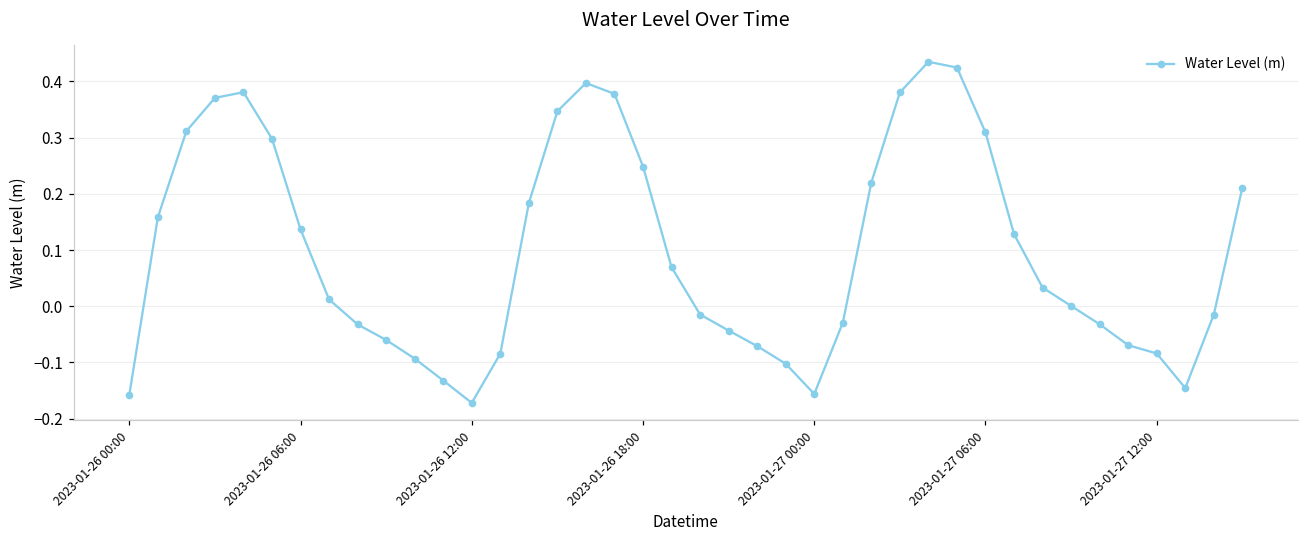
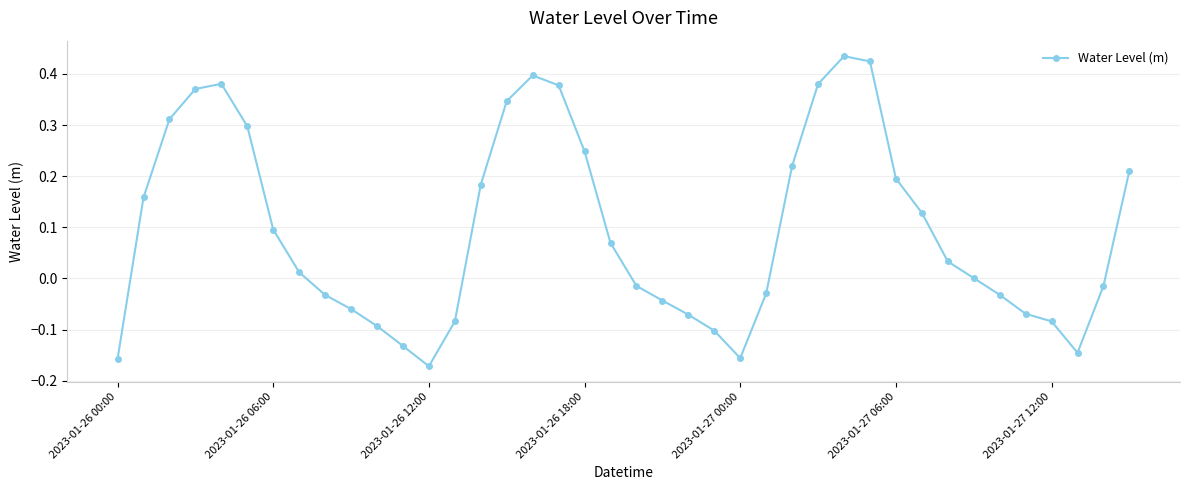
2023-01-26 06:00: 0.14 -> 0.10
2023-01-27 06:00: 0.31 -> 0.20
